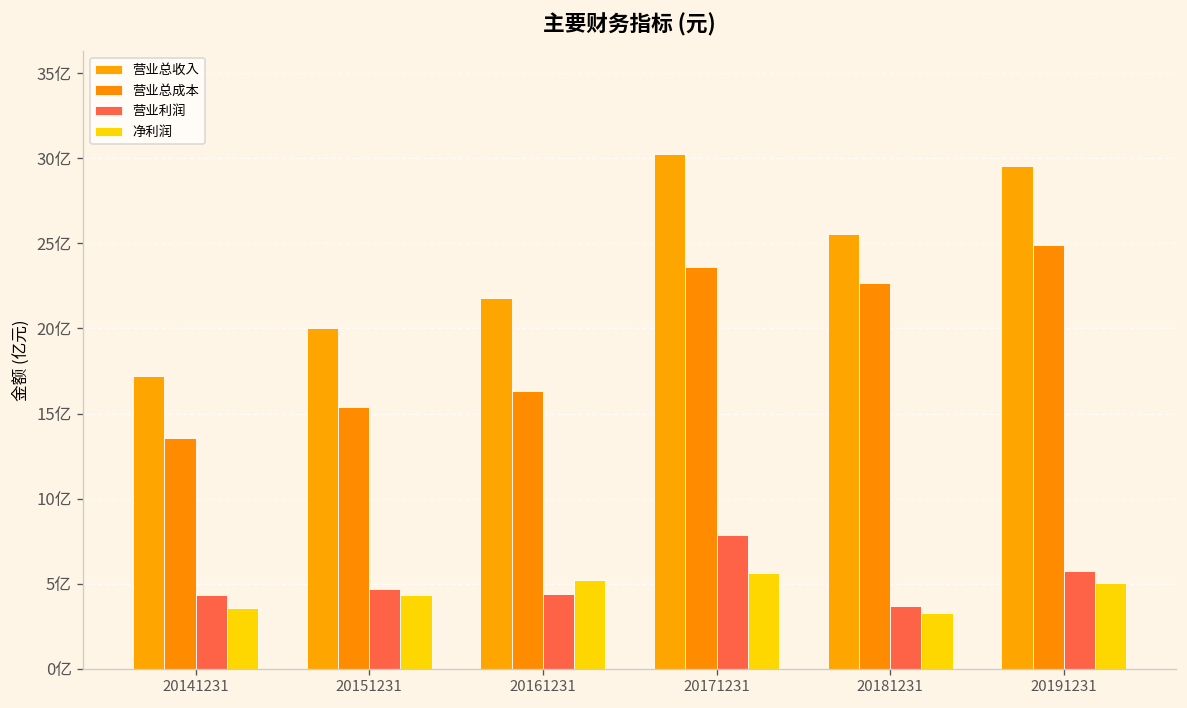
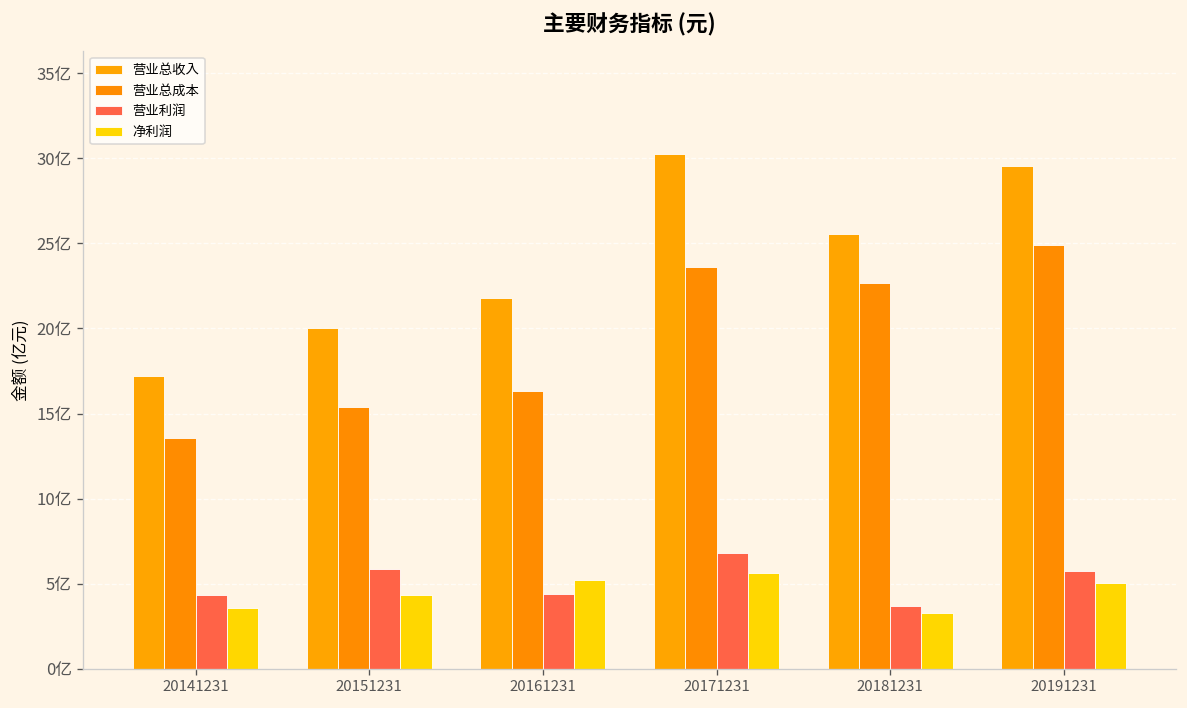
营业利润, 20151231: 4.7亿 -> 5.9亿
营业利润, 20171231: 7.8亿 -> 6.8亿
